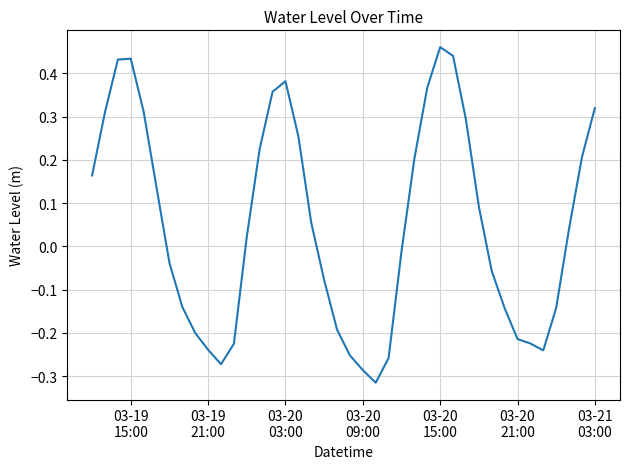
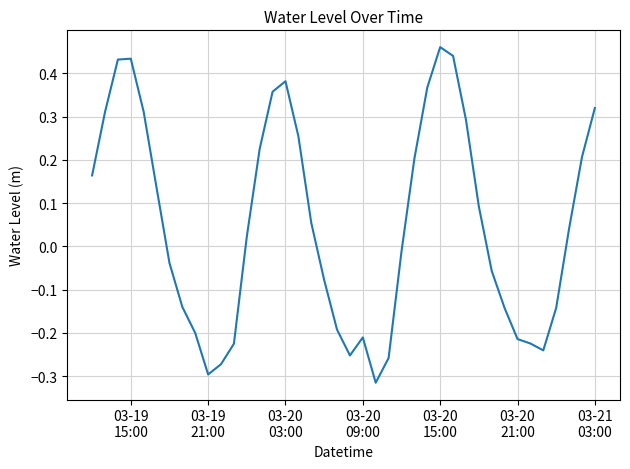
03-19 21:00: -0.24 -> -0.30
03-20 09:00: -0.29 -> -0.21
